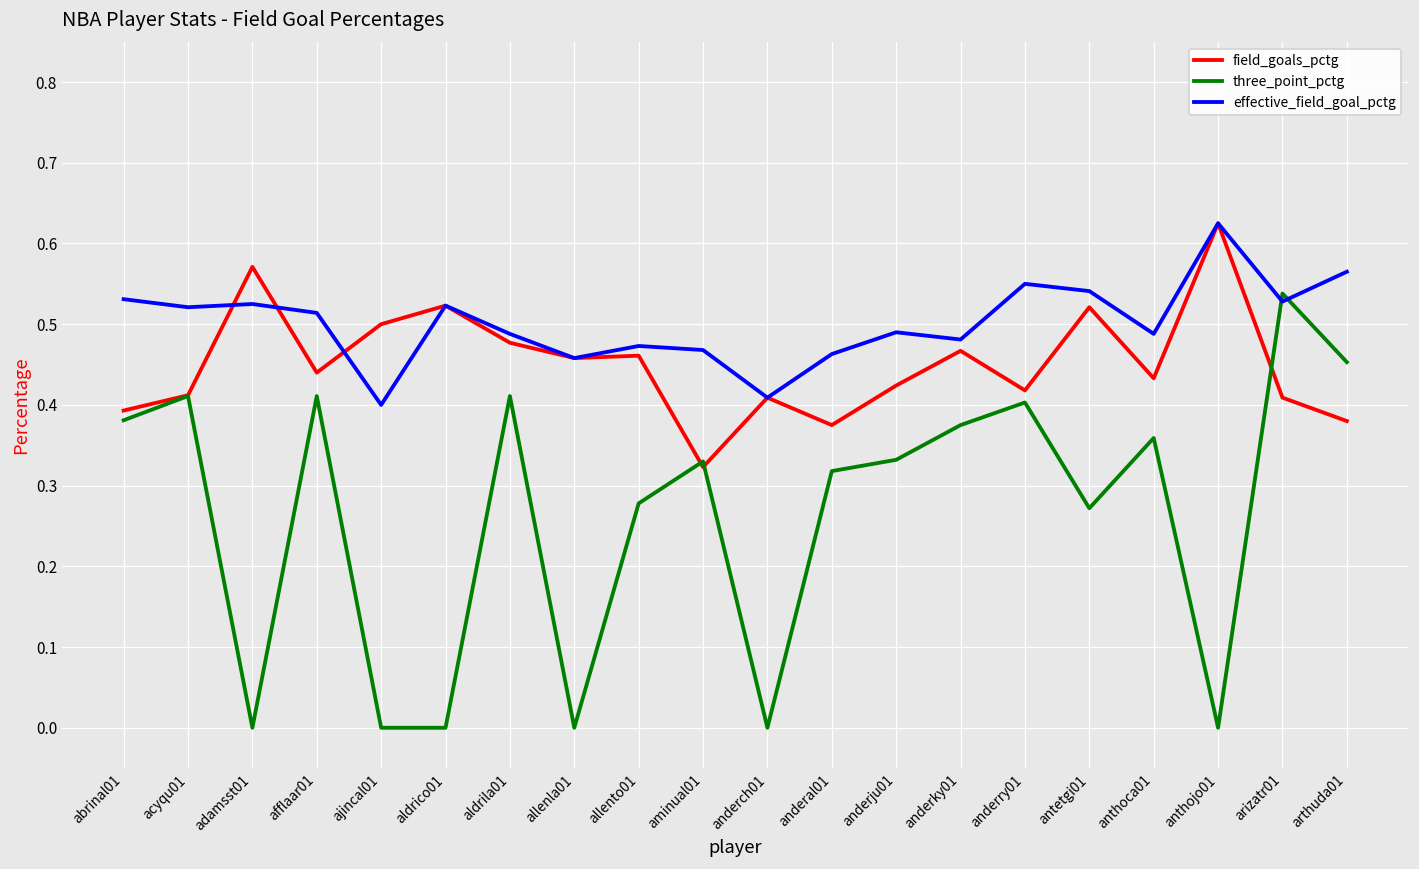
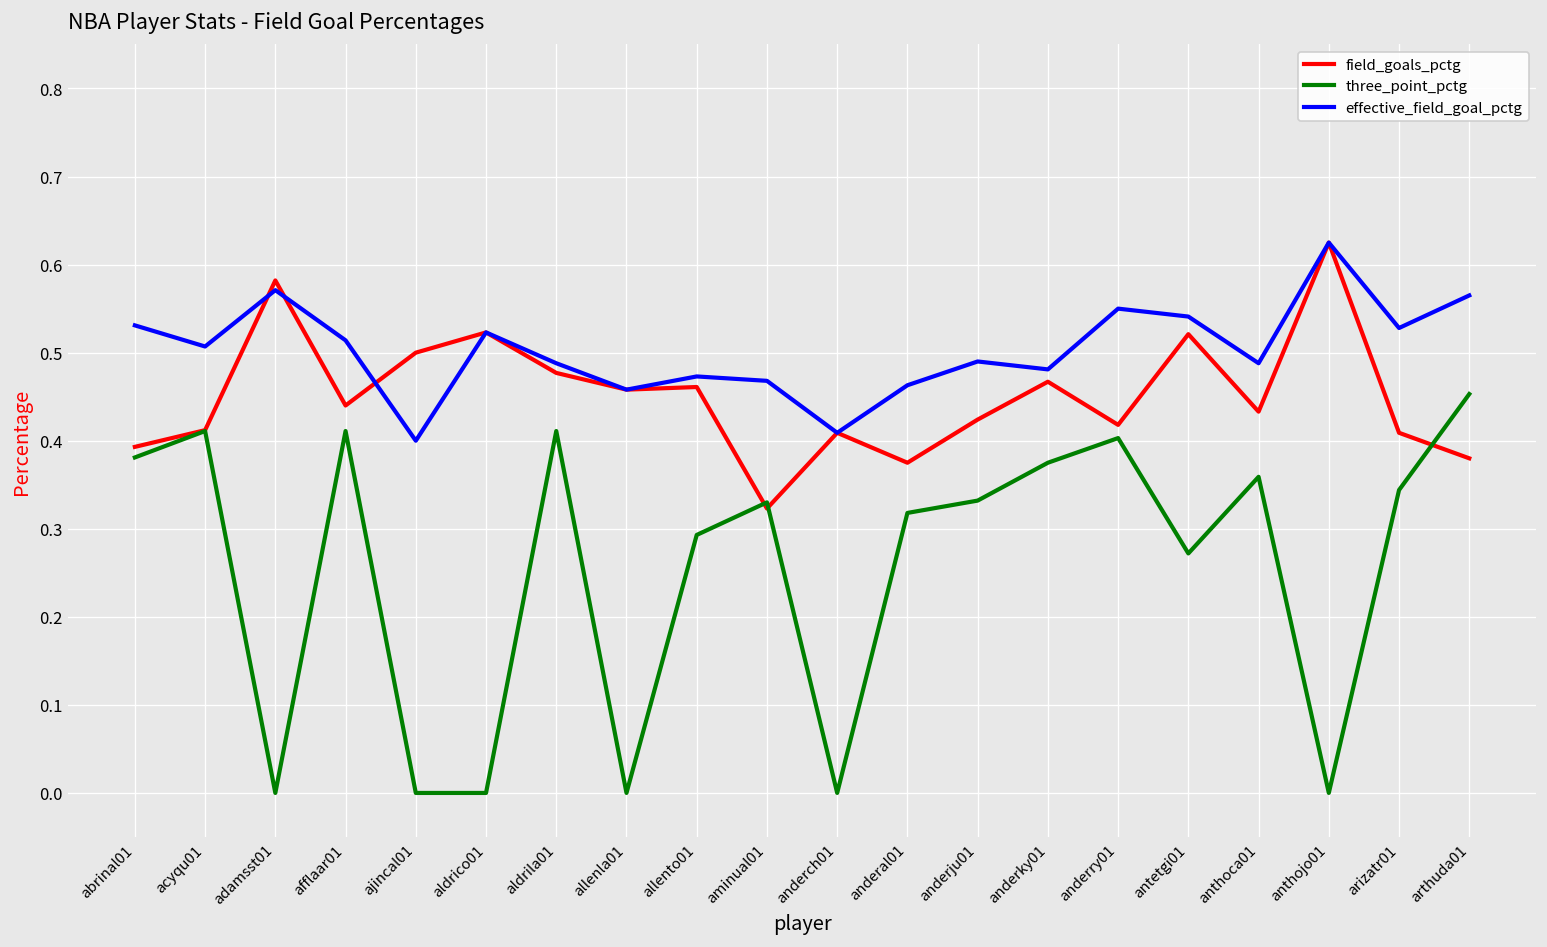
effective_field_goal_pctg, acyqu01: 0.52 -> 0.51
field_goals_pctg, adamsst01: 0.57 -> 0.58
effective_field_goal_pctg, adamsst01: 0.53 -> 0.57
three_point_pctg, allento01: 0.28 -> 0.29
three_point_pctg, arizatr01: 0.54 -> 0.34
